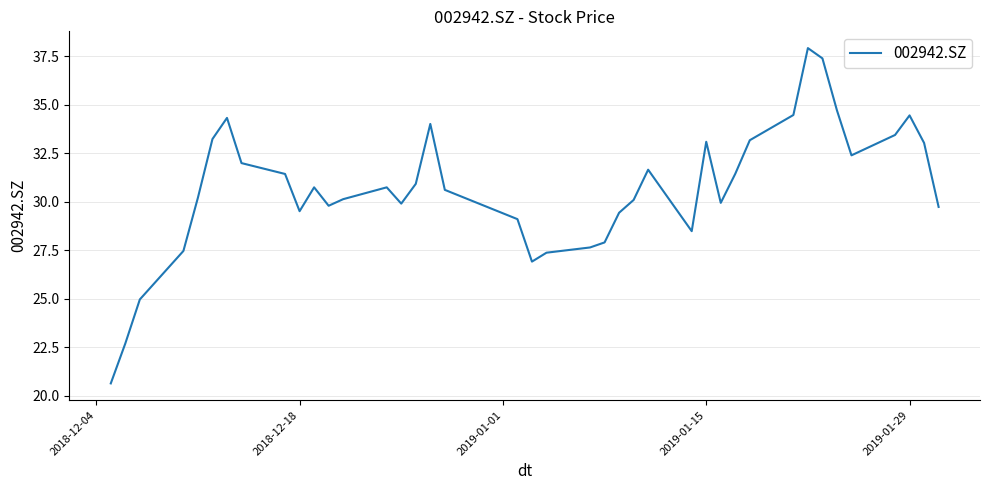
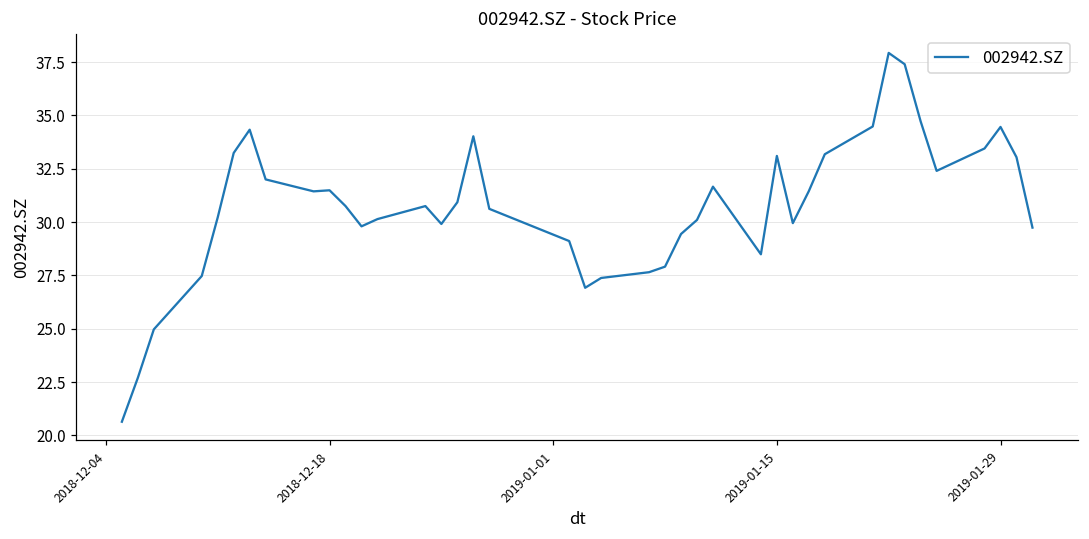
2018-12-18: 29.5 -> 31.5
